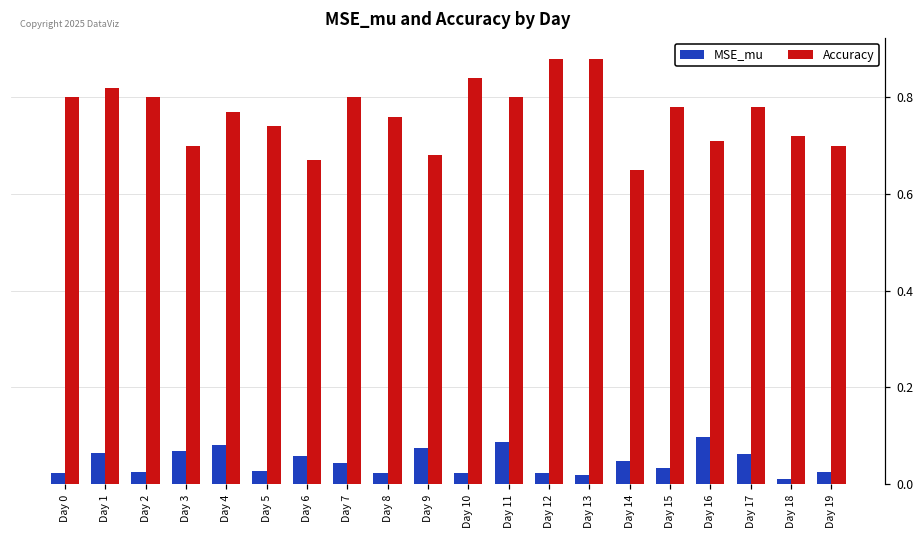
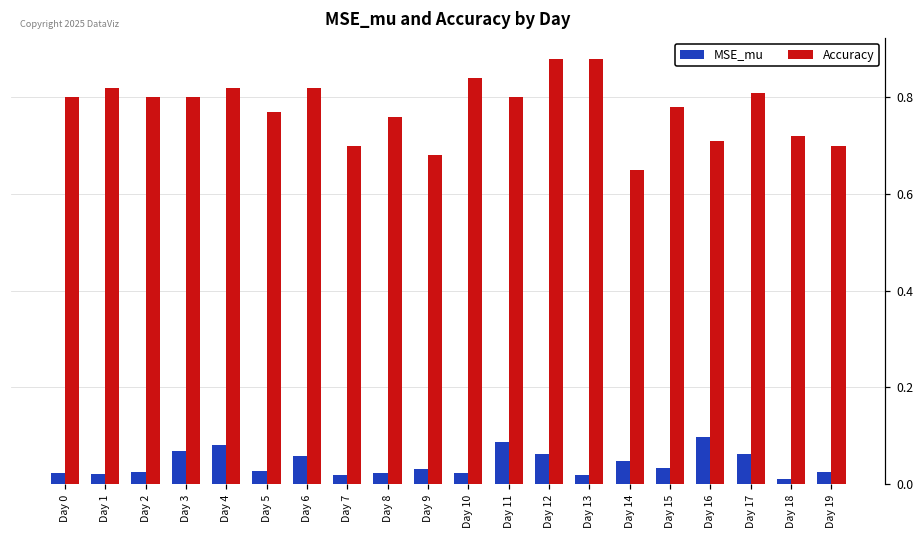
MSE_mu, Day 1: 0.06 -> 0.02
Accuracy, Day 3: 0.7 -> 0.8
Accuracy, Day 4: 0.77 -> 0.82
Accuracy, Day 5: 0.74 -> 0.77
Accuracy, Day 6: 0.67 -> 0.82
MSE_mu, Day 7: 0.04 -> 0.02
Accuracy, Day 7: 0.8 -> 0.7
MSE_mu, Day 9: 0.07 -> 0.03
MSE_mu, Day 12: 0.02 -> 0.06
Accuracy, Day 17: 0.78 -> 0.81
